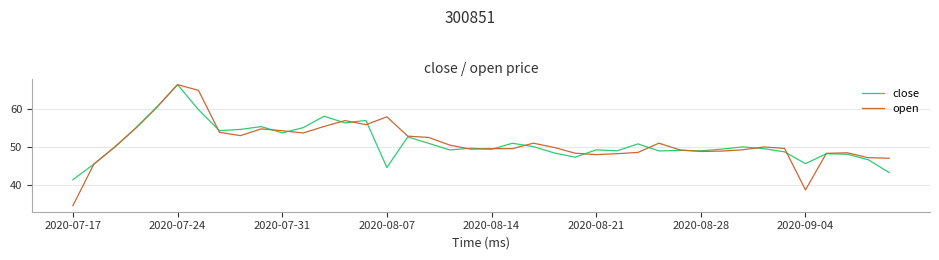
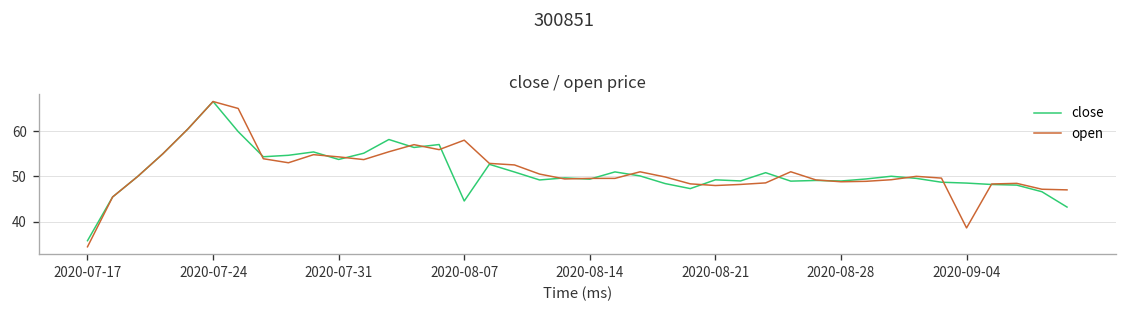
close, 2020-07-17: 41 -> 36
close, 2020-09-04: 46 -> 49
